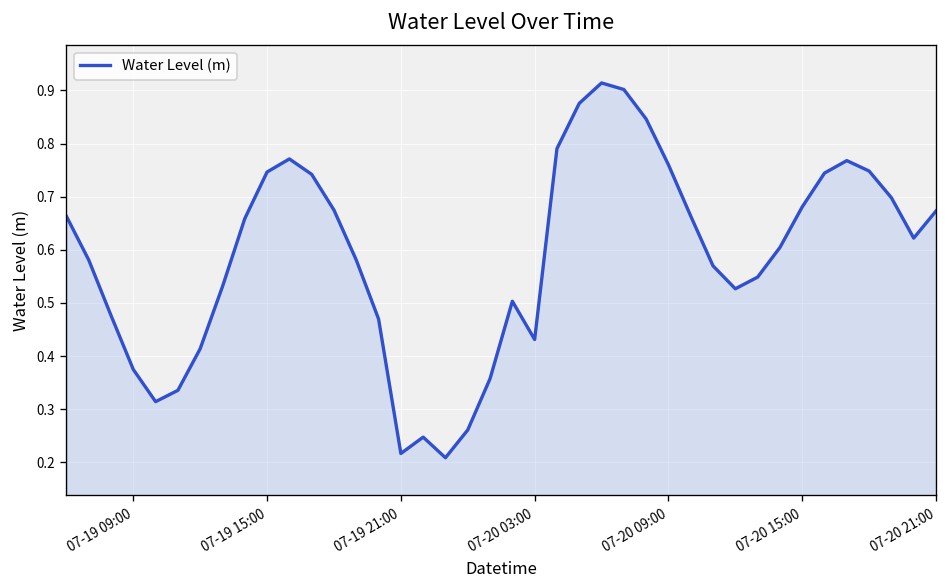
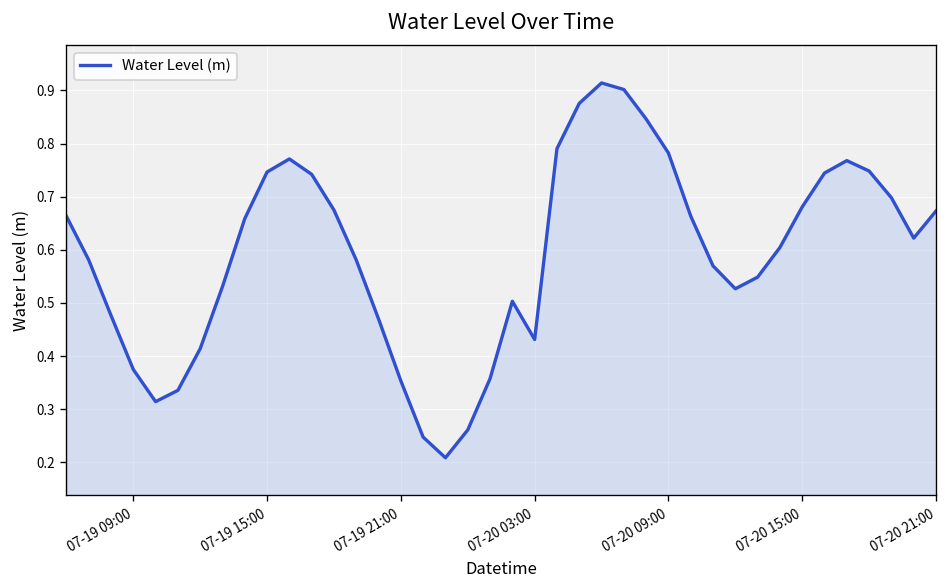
07-19 21:00: 0.22 -> 0.35
07-20 09:00: 0.76 -> 0.78
